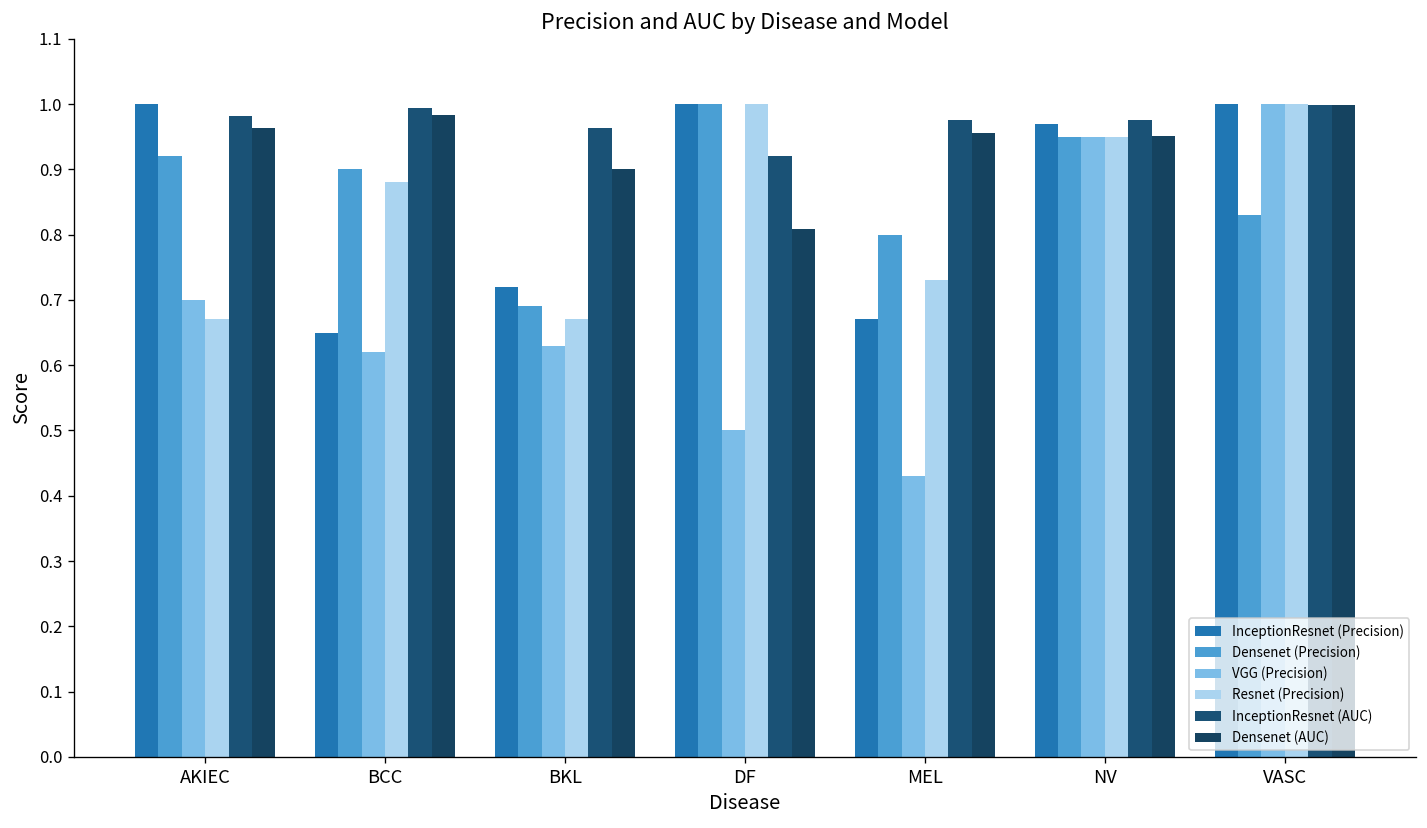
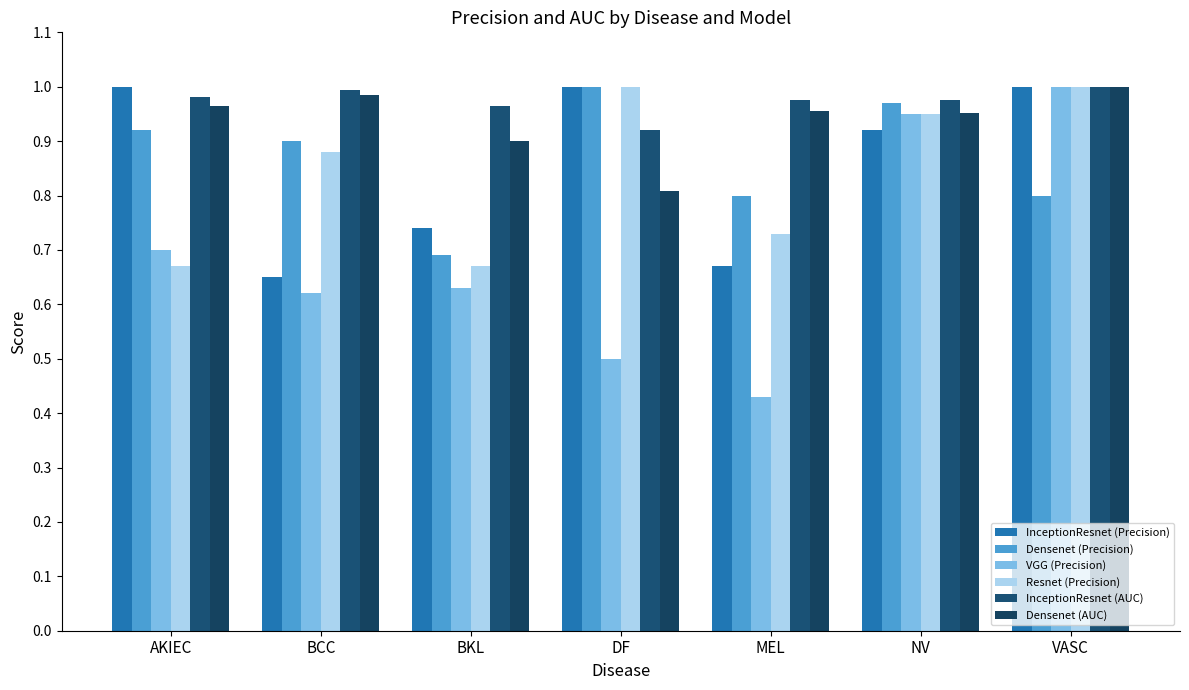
InceptionResnet (Precision), BKL: 0.72 -> 0.74
InceptionResnet (Precision), NV: 0.97 -> 0.92
Densenet (Precision), NV: 0.95 -> 0.97
Densenet (Precision), VASC: 0.83 -> 0.80
